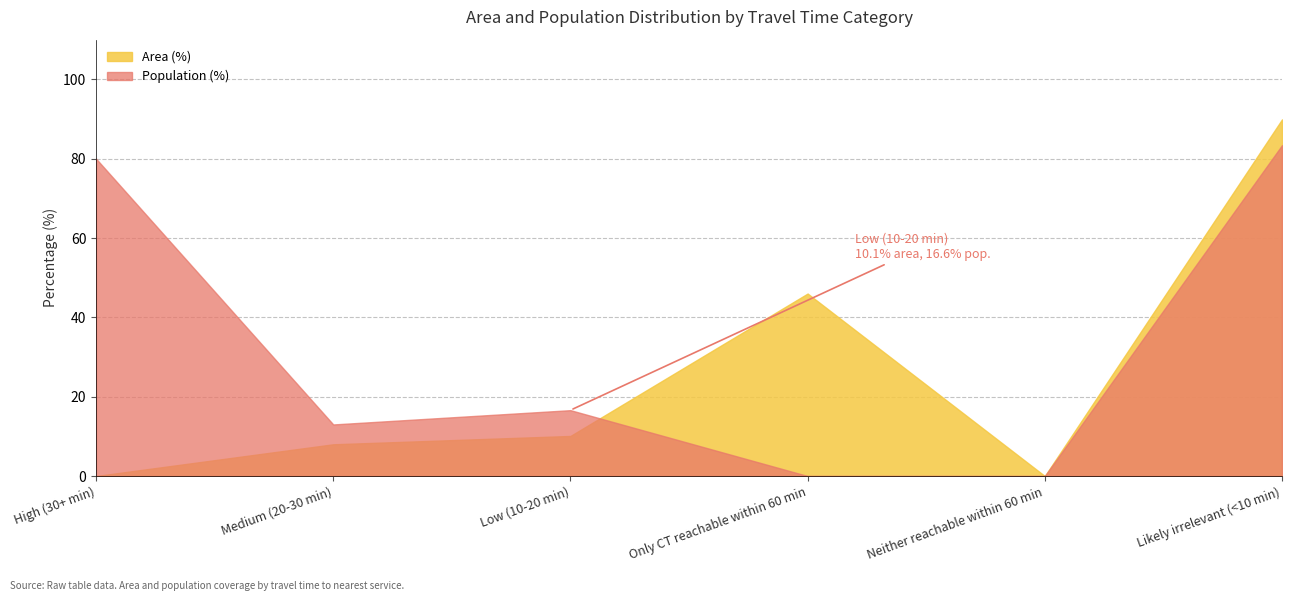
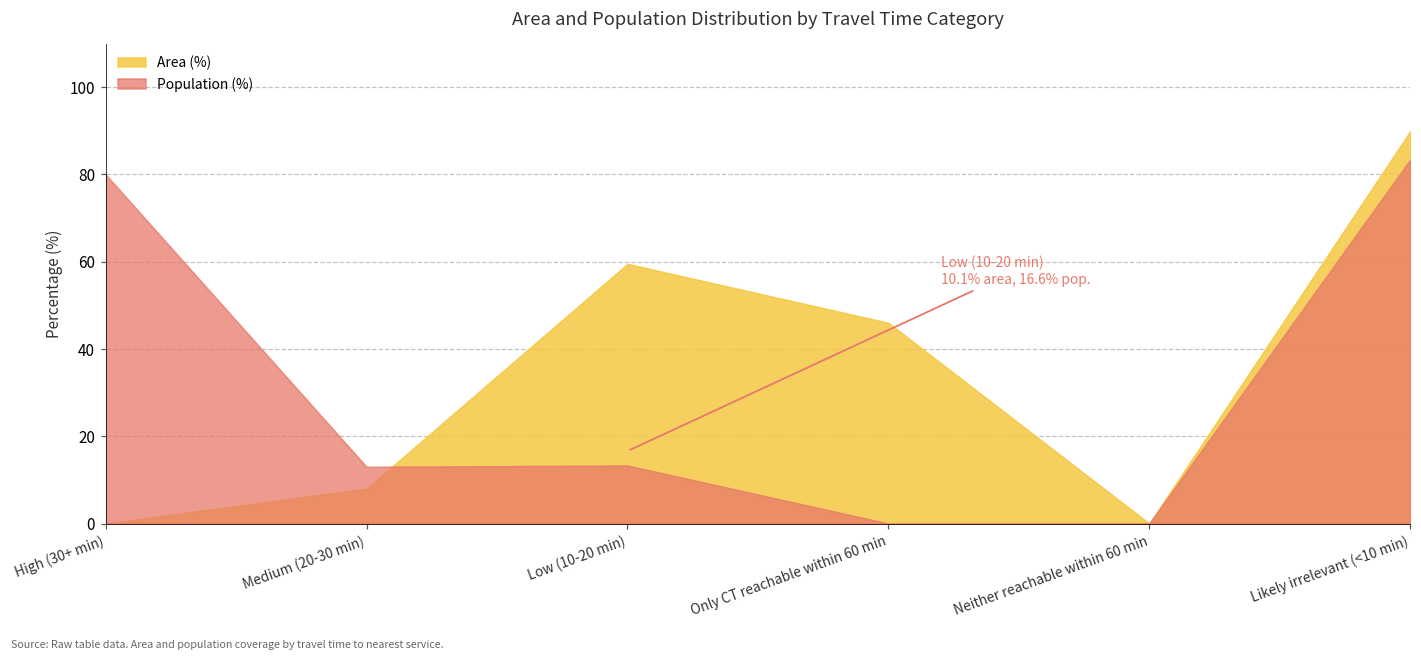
Area (%), Low (10-20 min): 10 -> 60
Population (%), Low (10-20 min): 17 -> 13
